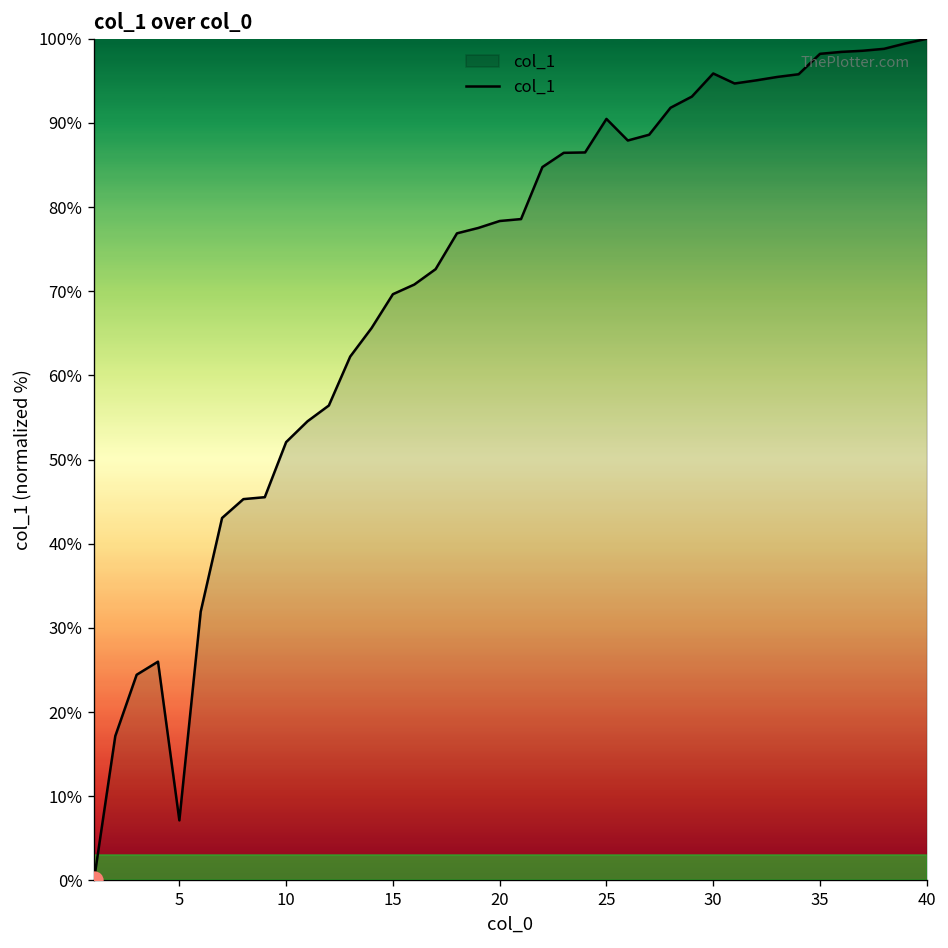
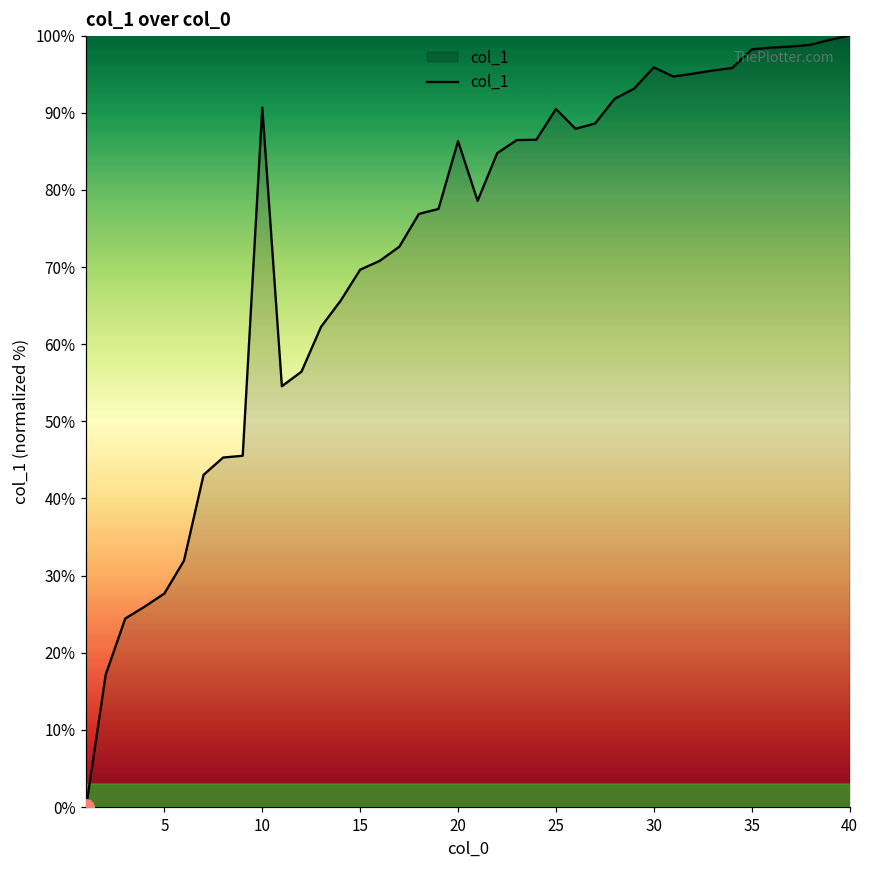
col_1, 5: 7% -> 28%
col_1, 10: 52% -> 91%
col_1, 20: 78% -> 86%
